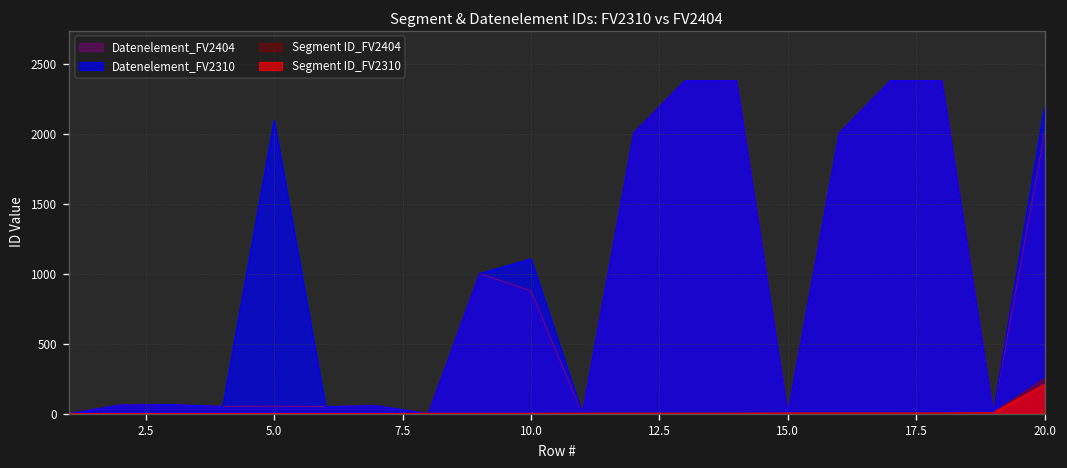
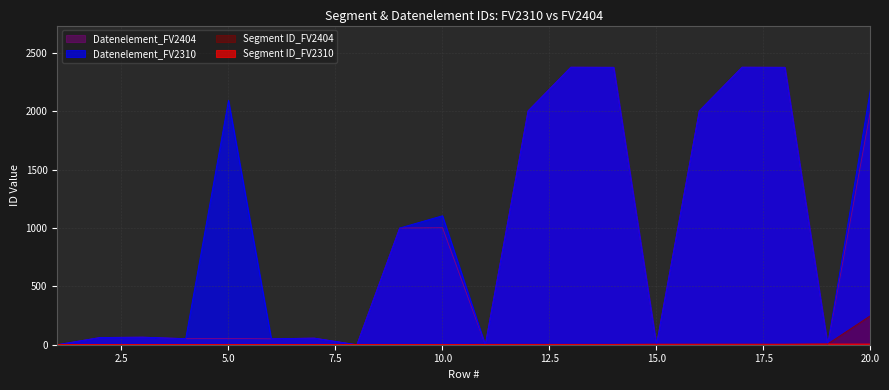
Datenelement_FV2404, 10.0: 880 -> 1000
Segment ID_FV2310, 20.0: 210 -> 10
